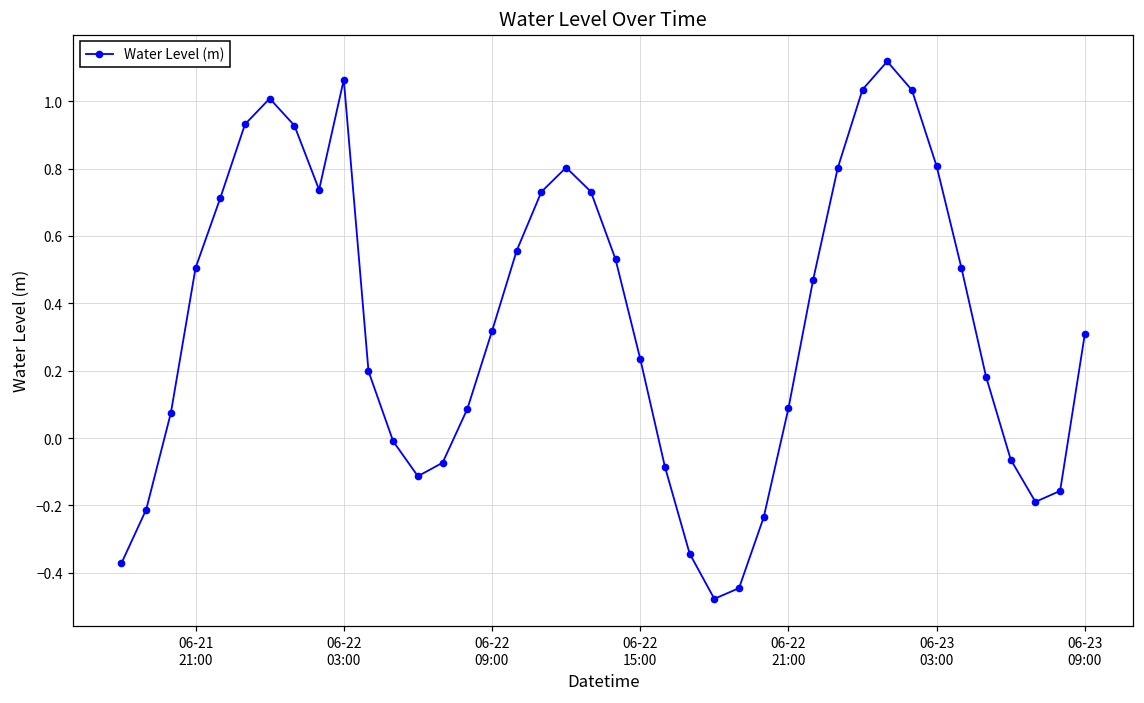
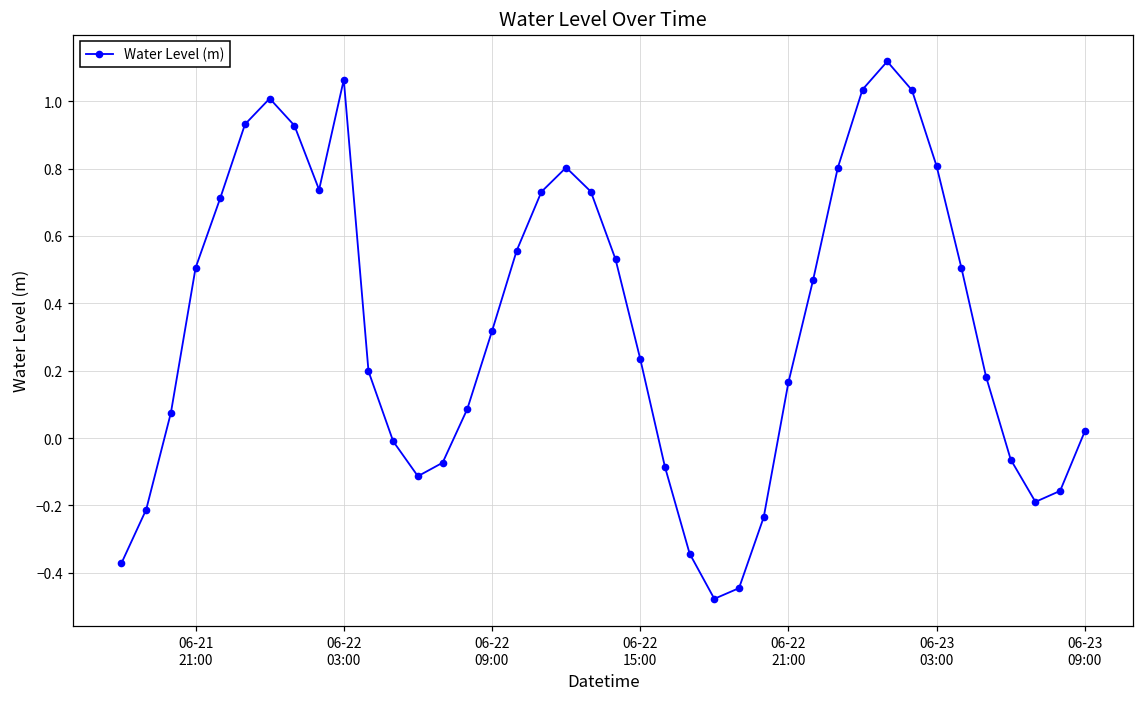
06-22 21:00: 0.09 -> 0.17
06-23 09:00: 0.31 -> 0.02
